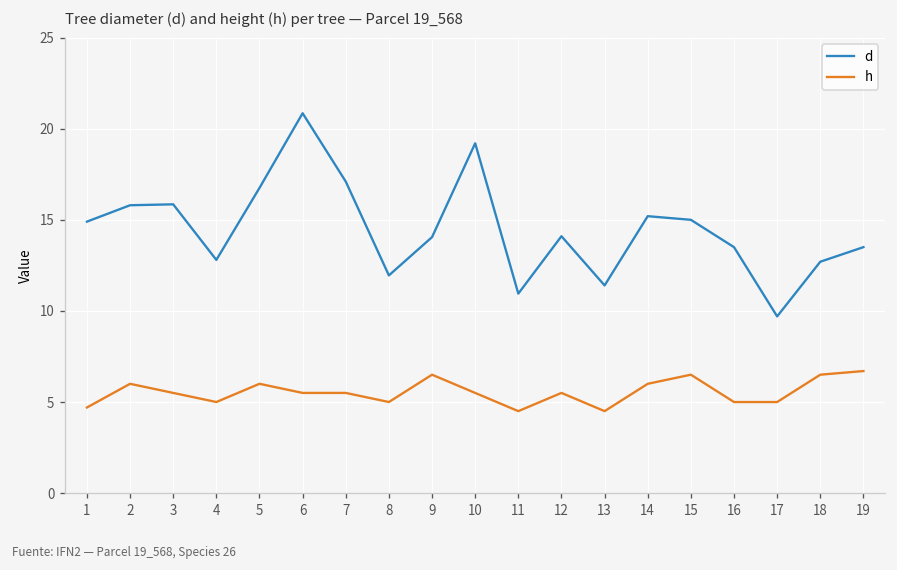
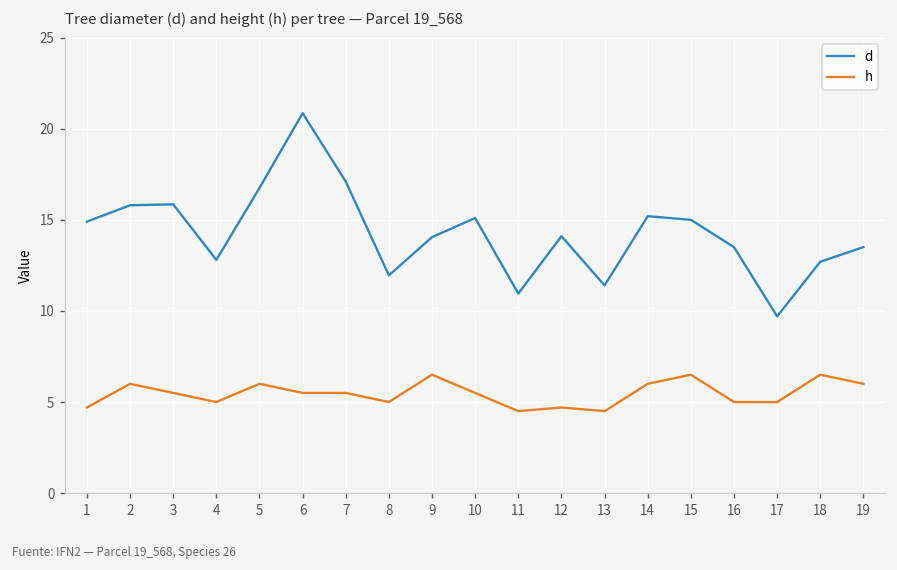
d, 10: 19.2 -> 15.1
h, 12: 5.5 -> 4.7
h, 19: 6.7 -> 6.0
